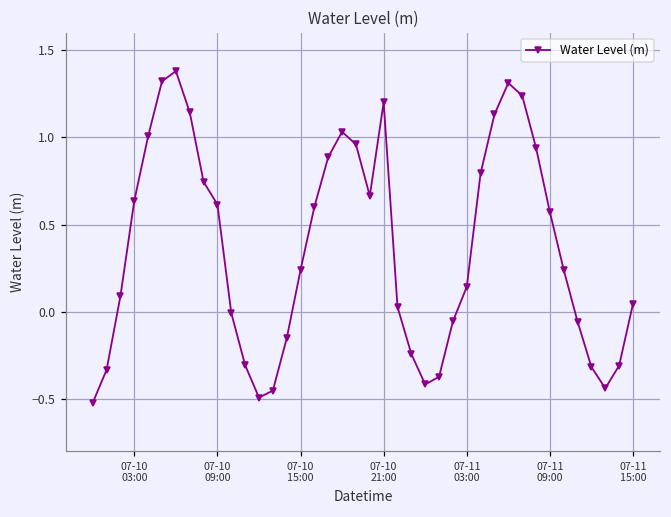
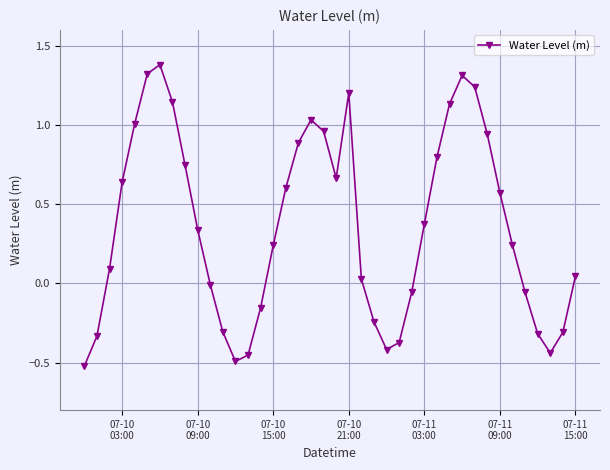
07-10 09:00: 0.62 -> 0.34
07-11 03:00: 0.14 -> 0.37
